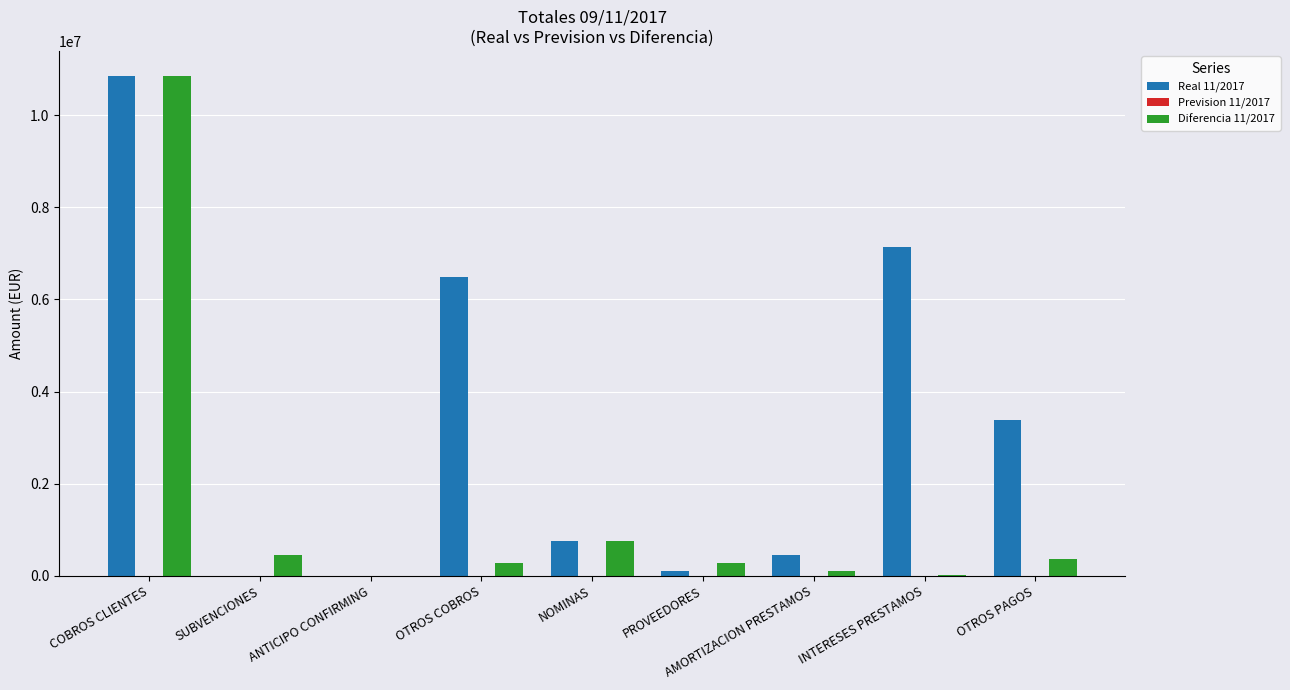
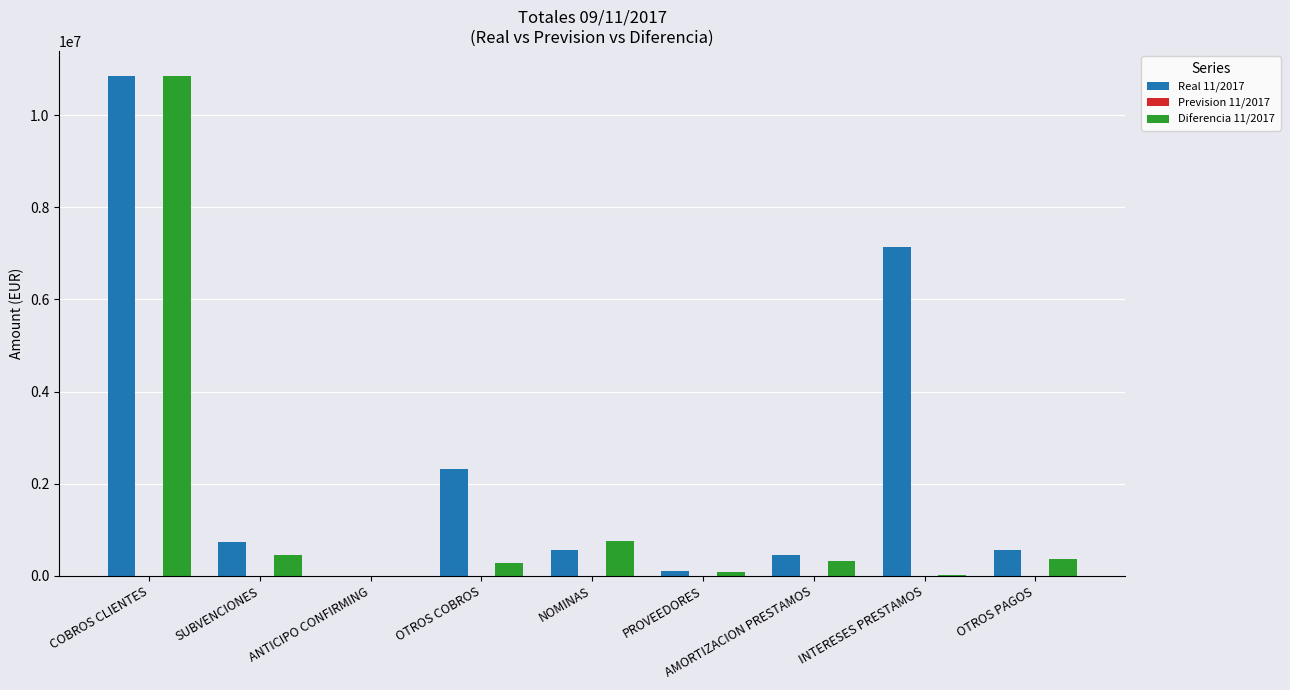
Real 11/2017, SUBVENCIONES: 0 -> 700000
Real 11/2017, OTROS COBROS: 6500000 -> 2300000
Real 11/2017, NOMINAS: 700000 -> 600000
Diferencia 11/2017, PROVEEDORES: 300000 -> 100000
Diferencia 11/2017, AMORTIZACION PRESTAMOS: 100000 -> 300000
Real 11/2017, OTROS PAGOS: 3400000 -> 600000
